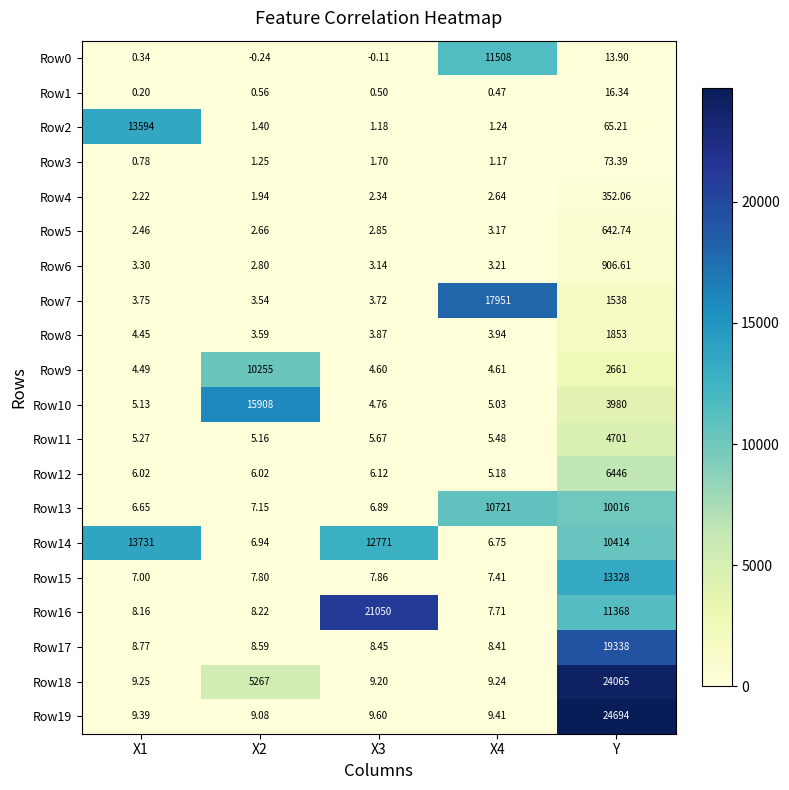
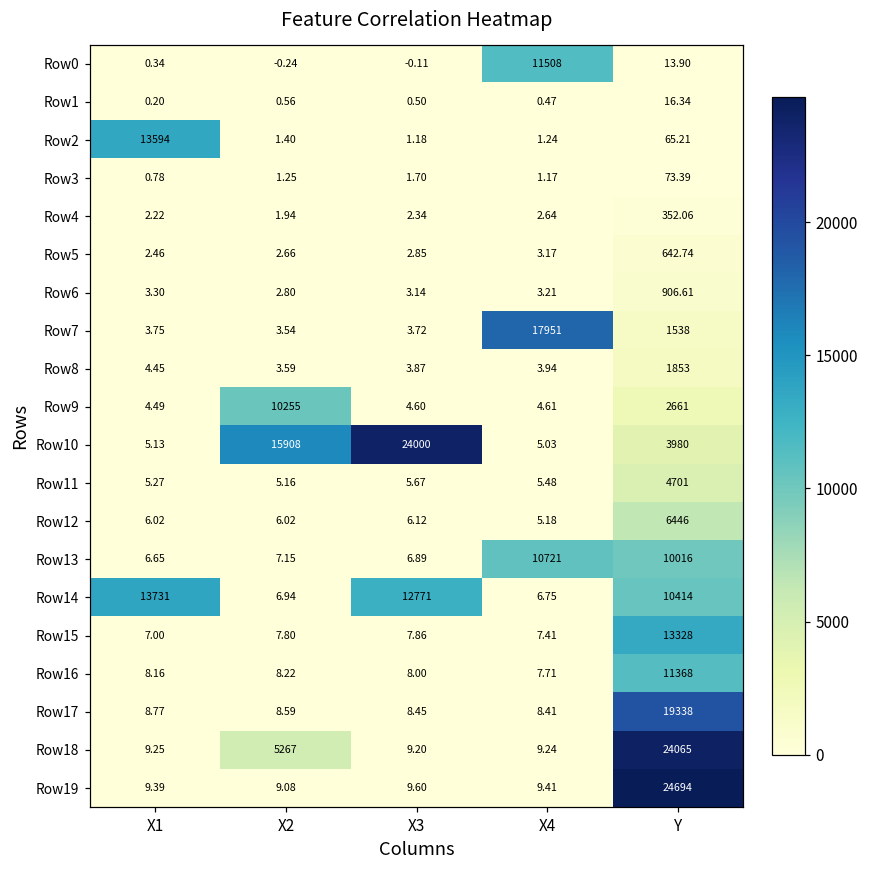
Row10, X3: 4.76 -> 24000
Row16, X3: 21050 -> 8.00
